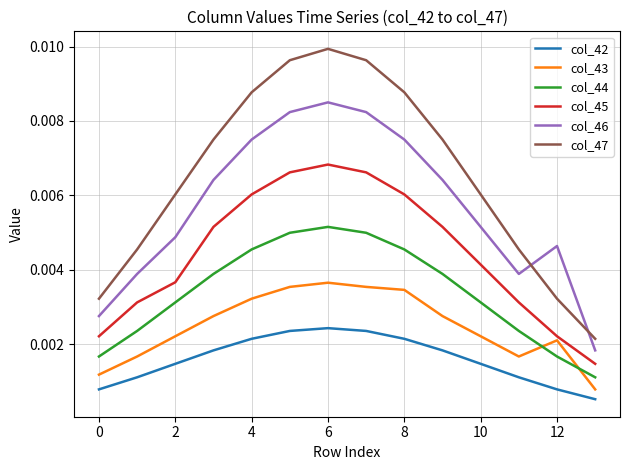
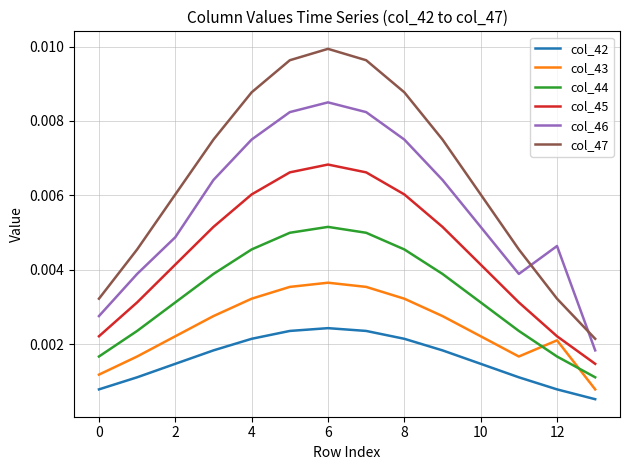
col_45, 2: 0.0037 -> 0.0041
col_43, 8: 0.0035 -> 0.0032
